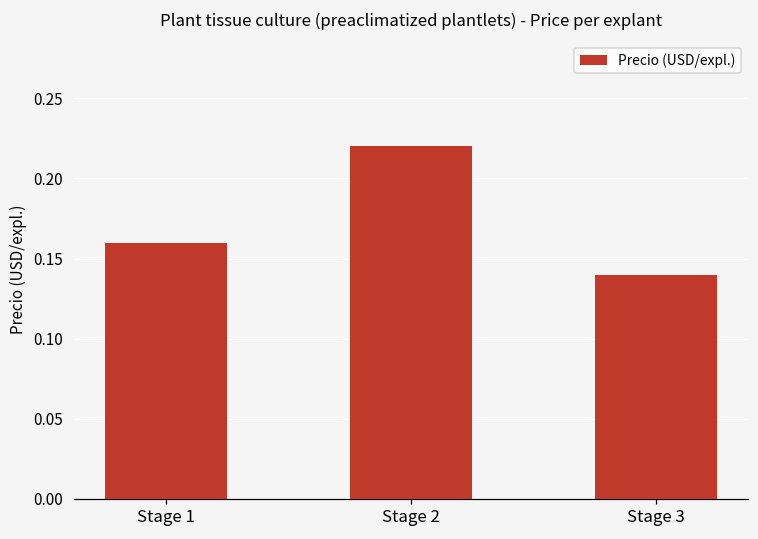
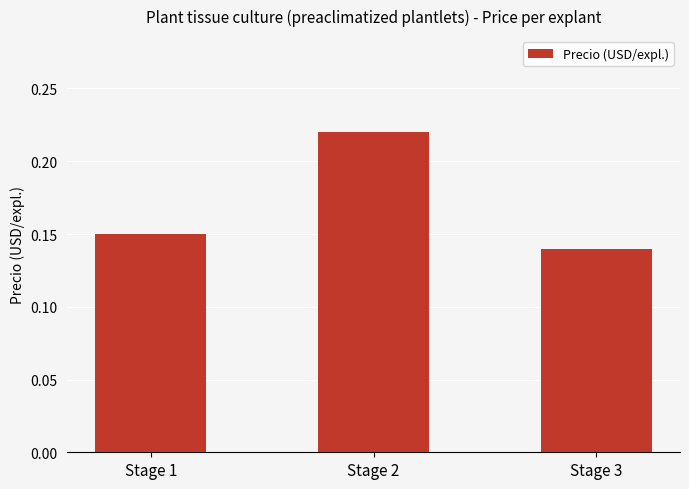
Stage 1: 0.16 -> 0.15
